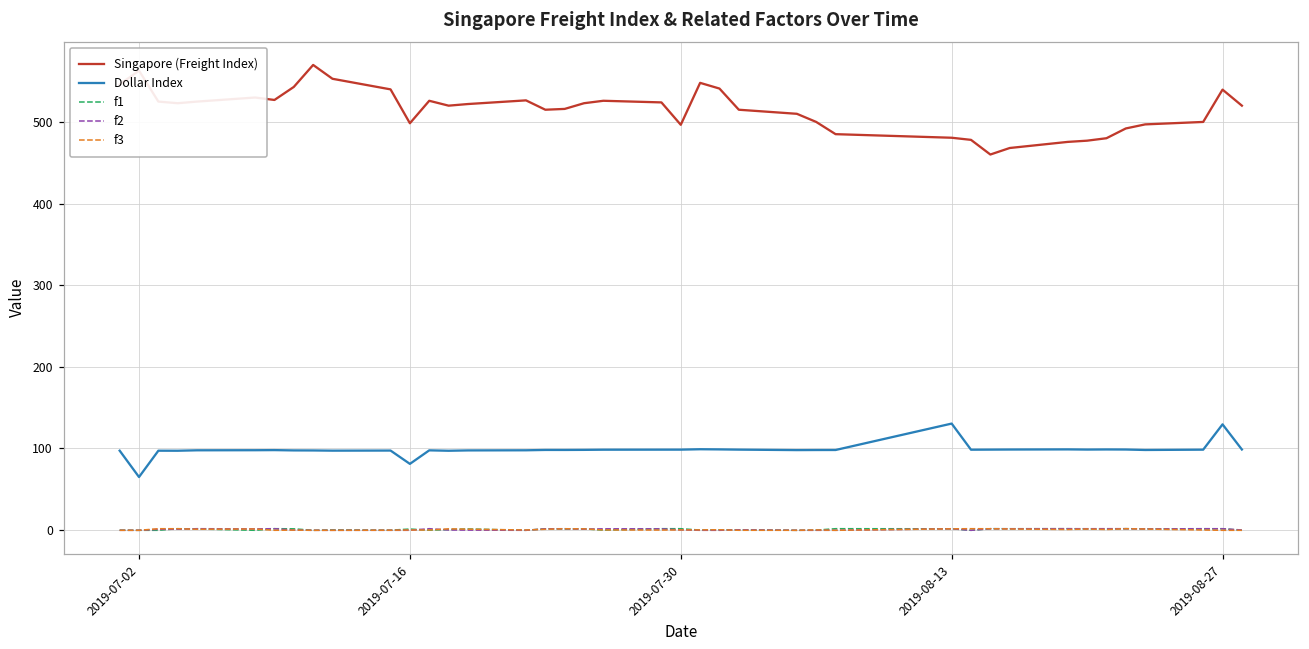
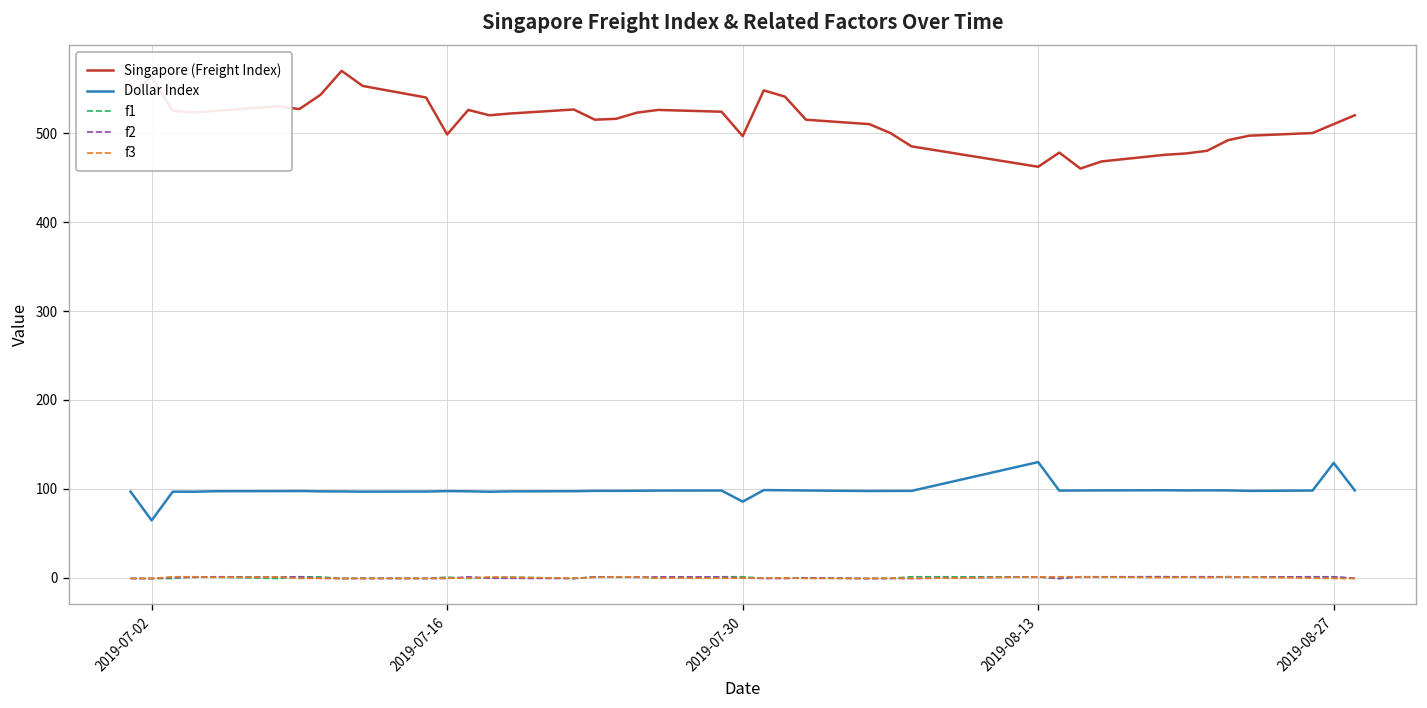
Dollar Index, 2019-07-16: 80 -> 100
Dollar Index, 2019-07-30: 100 -> 90
Singapore (Freight Index), 2019-08-13: 480 -> 460
Singapore (Freight Index), 2019-08-27: 540 -> 510
